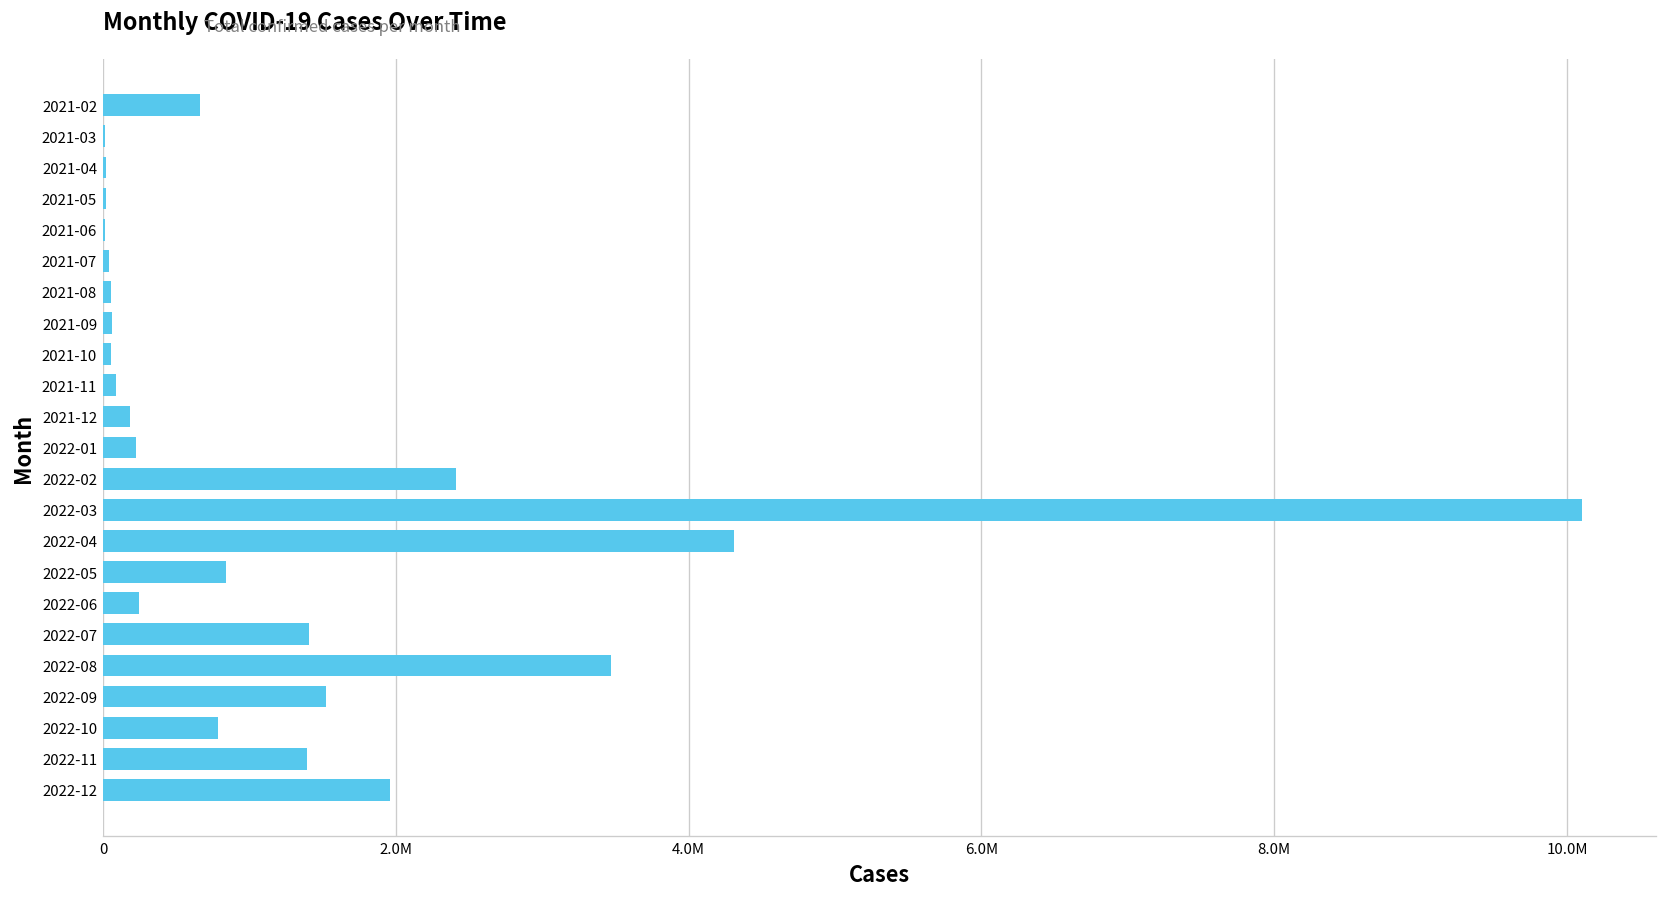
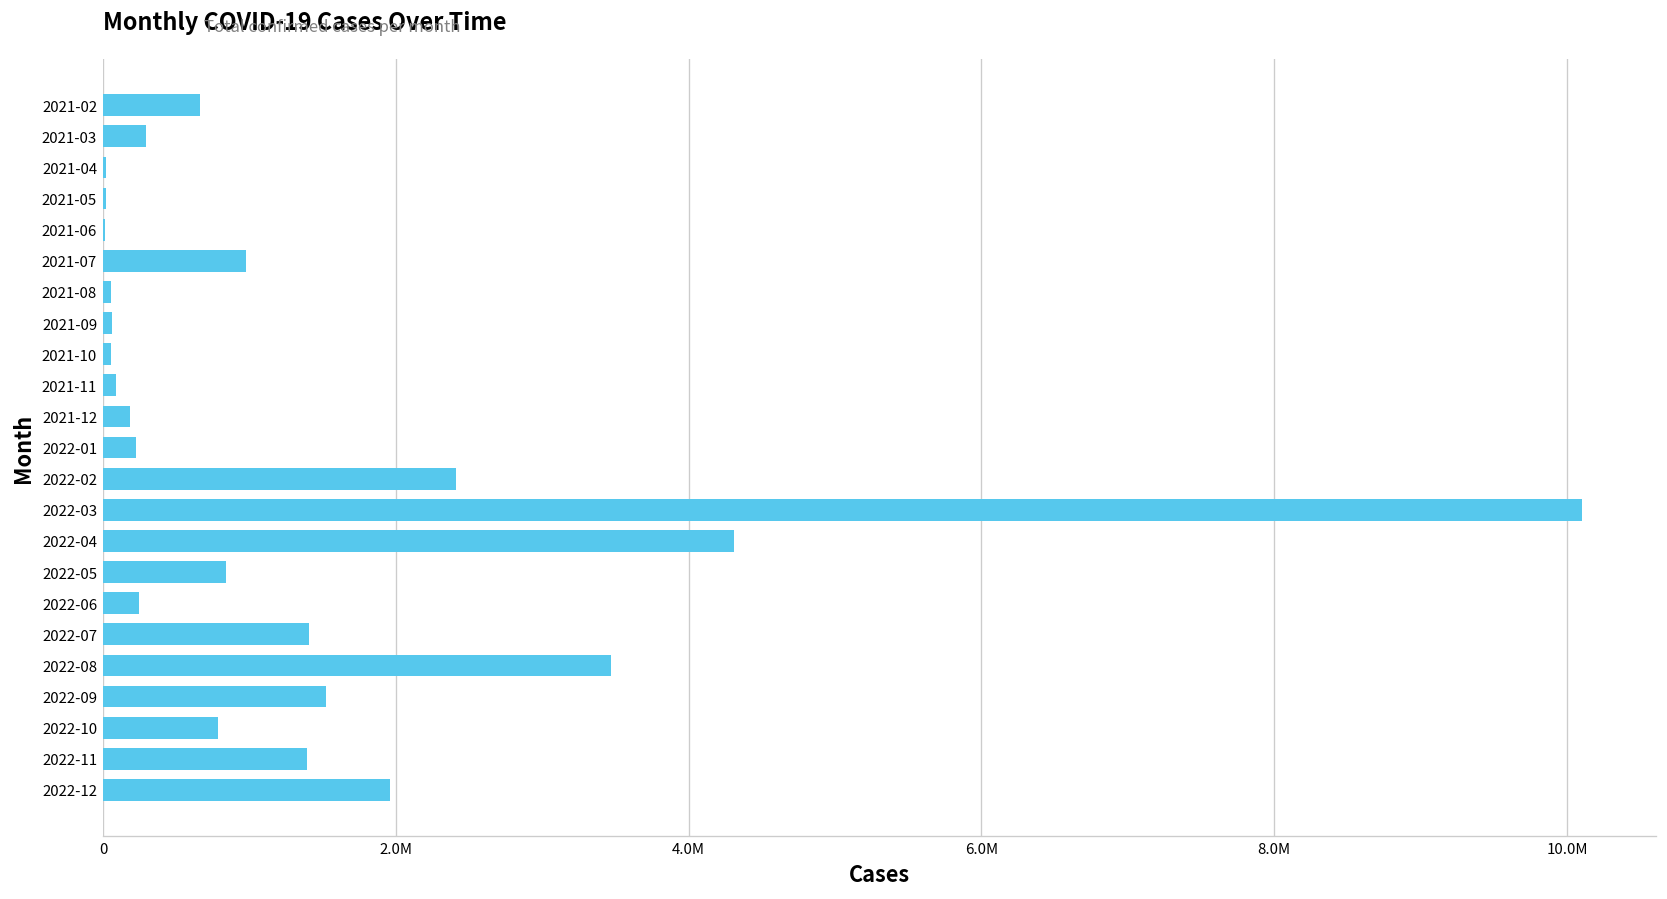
2021-03: 10000 -> 290000
2021-07: 40000 -> 980000
